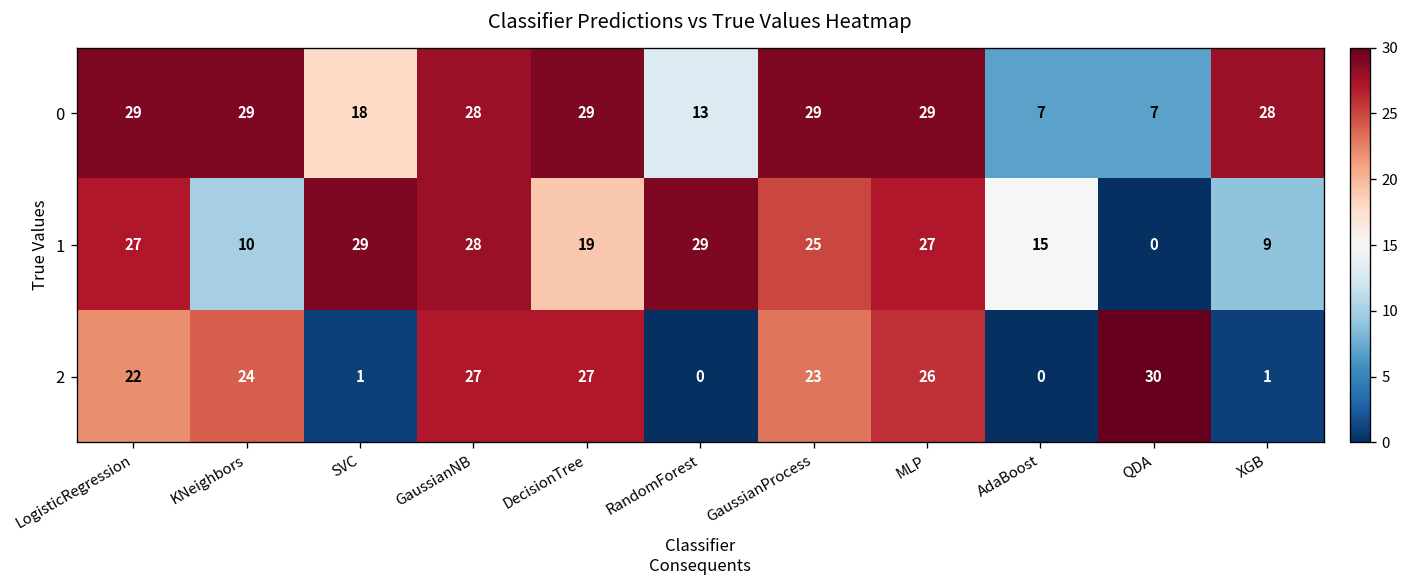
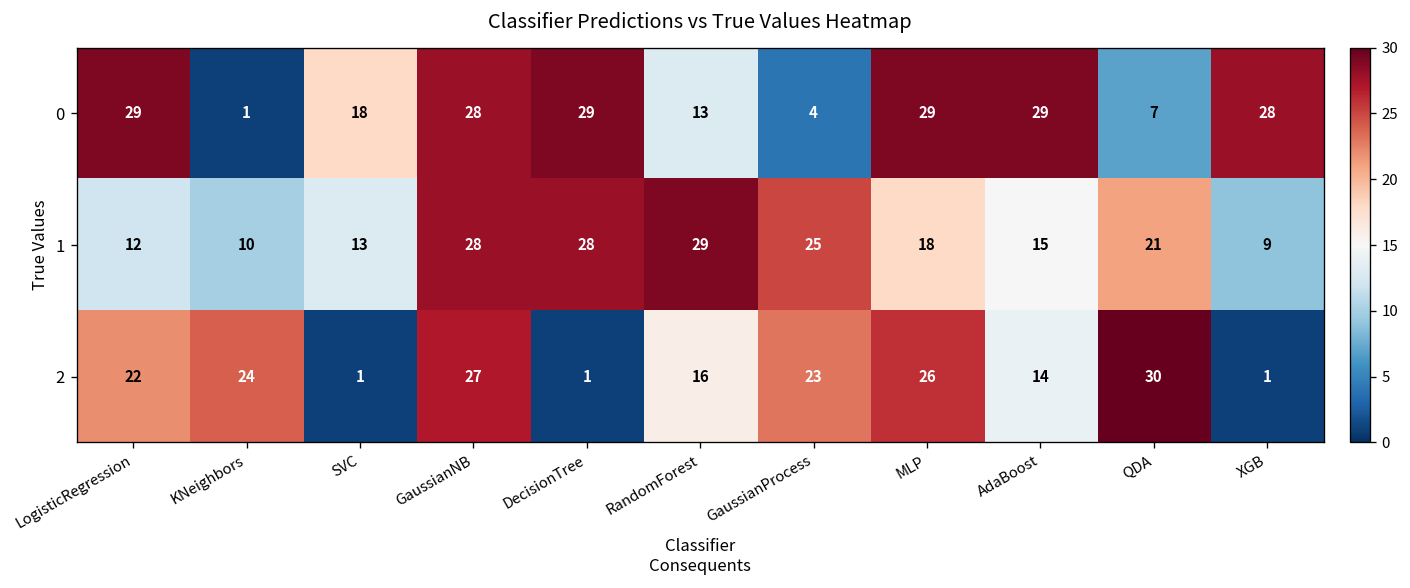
0, KNeighbors: 29 -> 1
0, GaussianProcess: 29 -> 4
0, AdaBoost: 7 -> 29
1, LogisticRegression: 27 -> 12
1, SVC: 29 -> 13
1, DecisionTree: 19 -> 28
1, MLP: 27 -> 18
1, QDA: 0 -> 21
2, DecisionTree: 27 -> 1
2, RandomForest: 0 -> 16
2, AdaBoost: 0 -> 14
